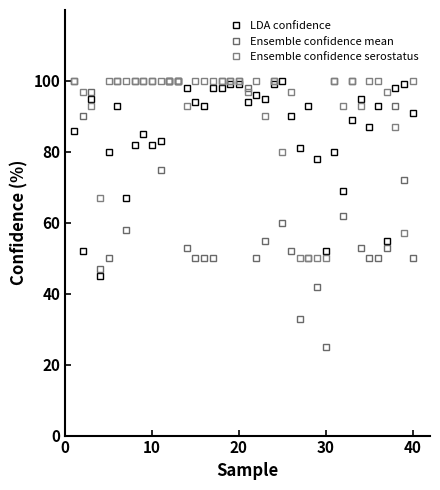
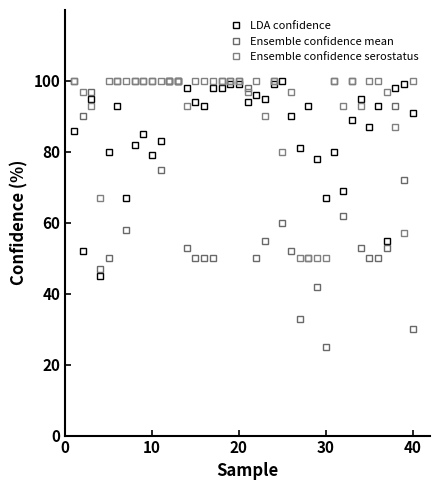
LDA confidence, 10: 82 -> 79
LDA confidence, 30: 52 -> 67
Ensemble confidence mean, 40: 50 -> 30
